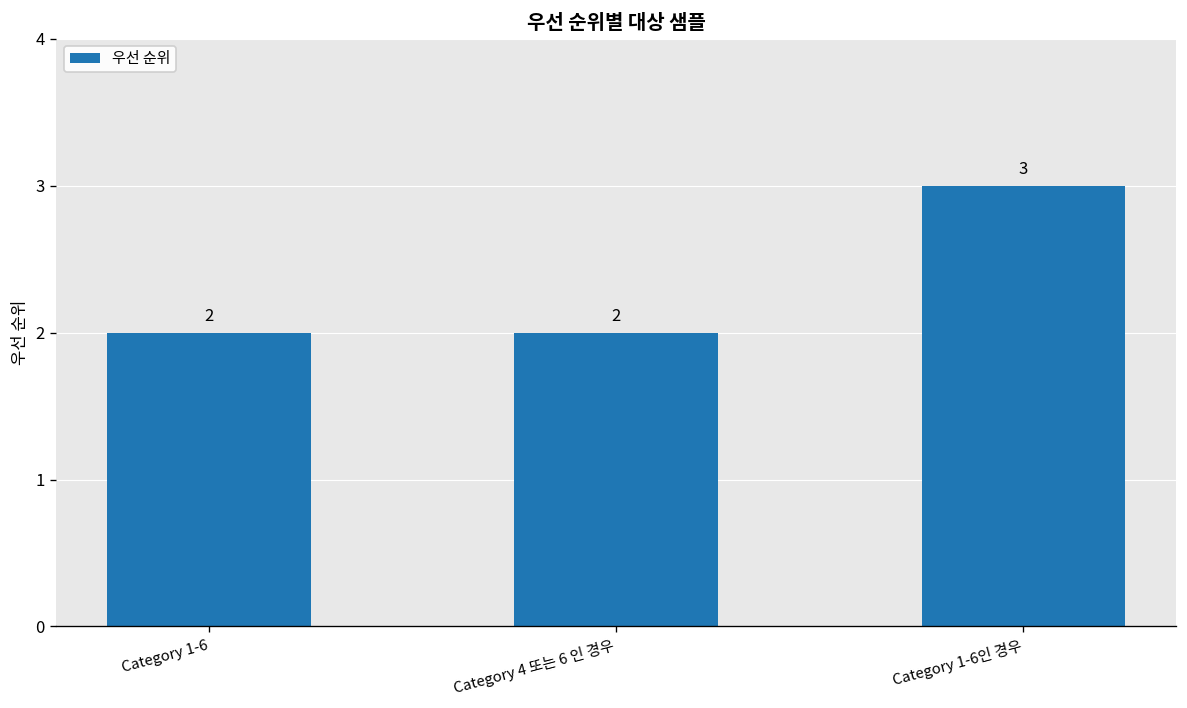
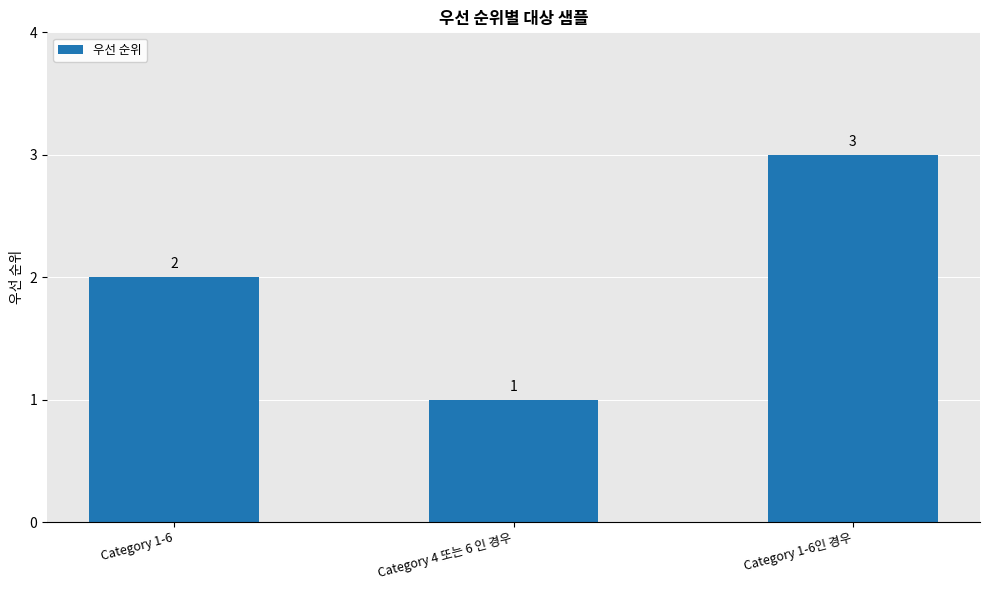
Category 4 또는 6 인 경우: 2 -> 1
